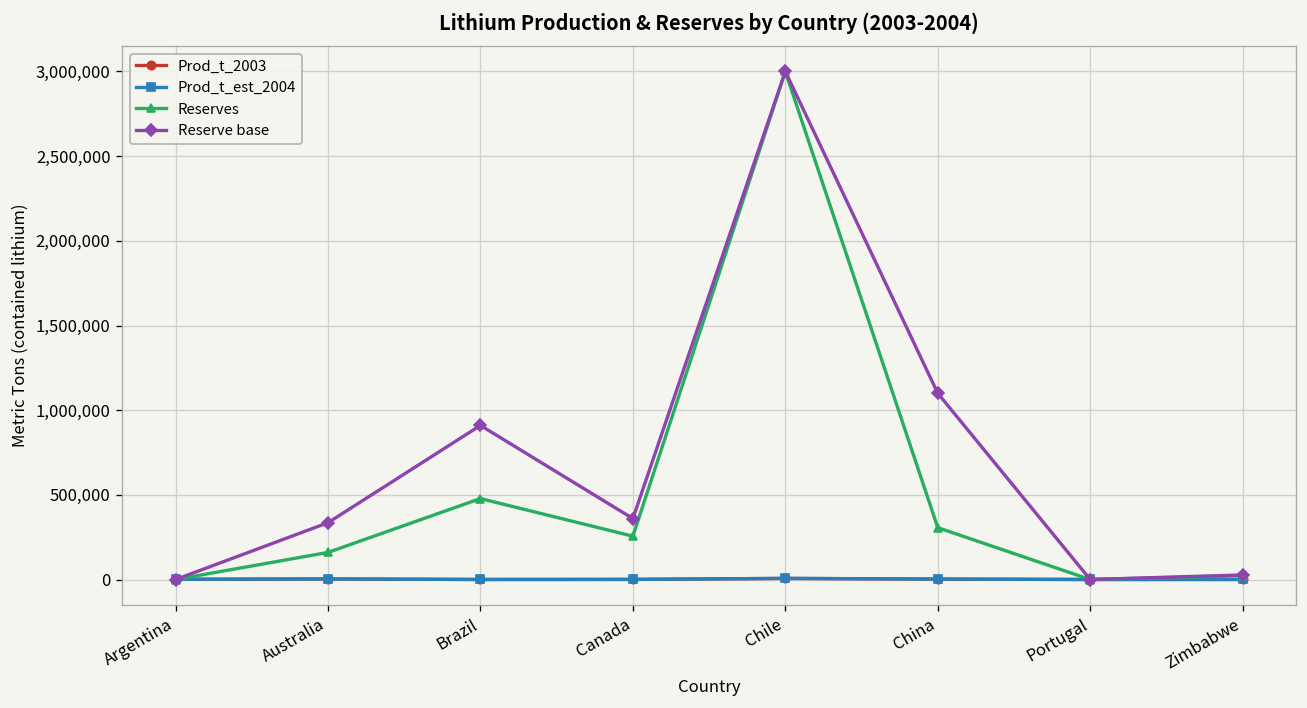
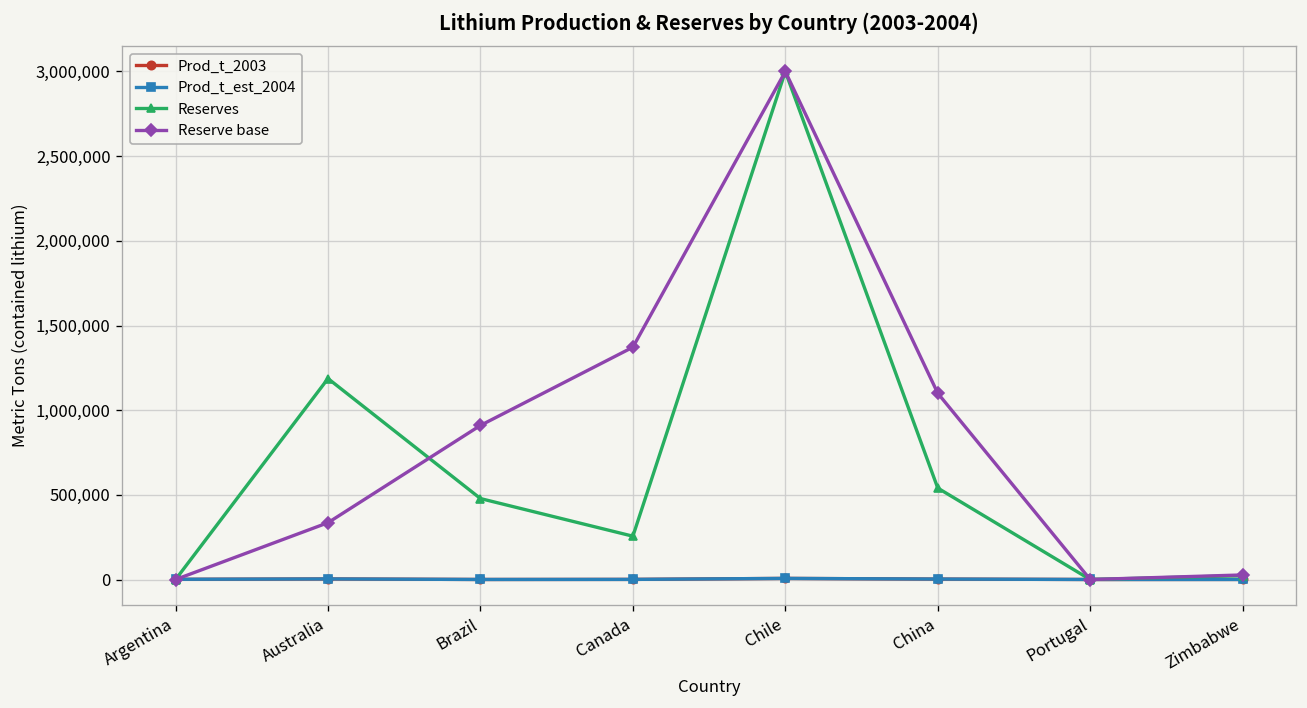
Reserves, Australia: 160,000 -> 1,190,000
Reserve base, Canada: 360,000 -> 1,370,000
Reserves, China: 310,000 -> 540,000
